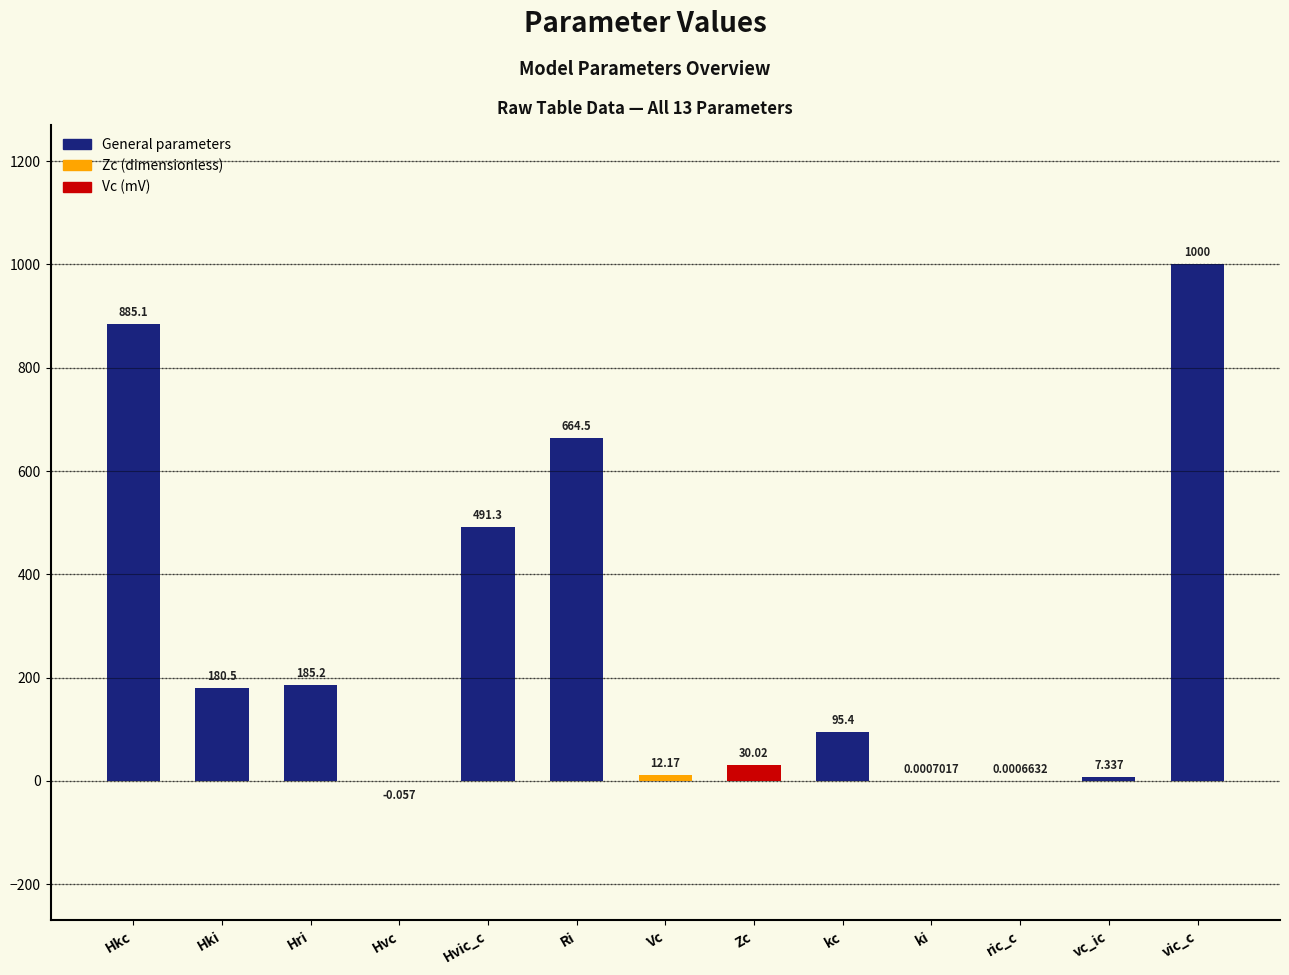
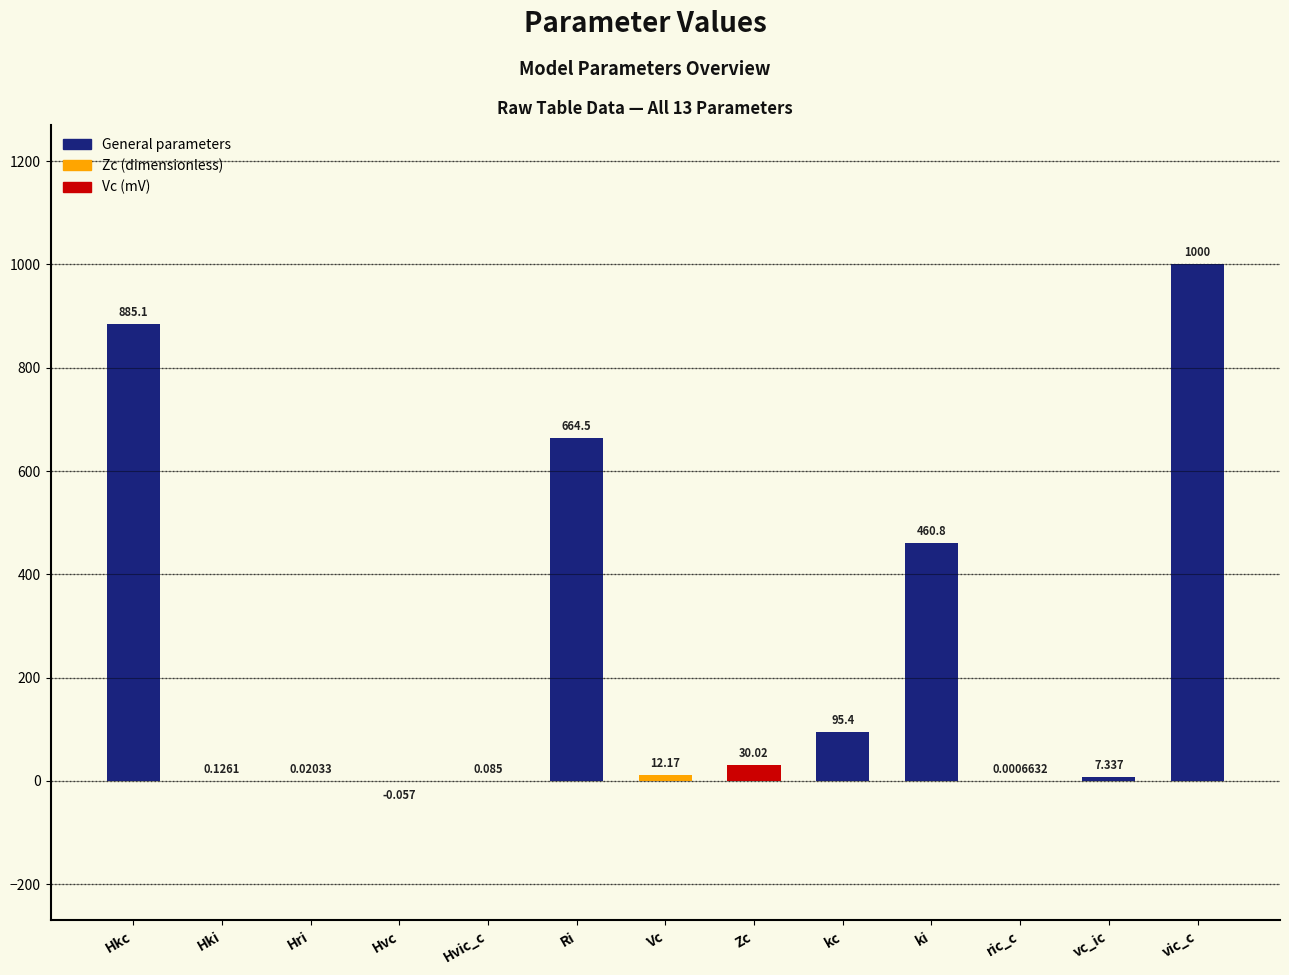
Hki: 180.5 -> 0.1261
Hri: 185.2 -> 0.02033
Hvic_c: 491.3 -> 0.085
ki: 0.0007017 -> 460.8
